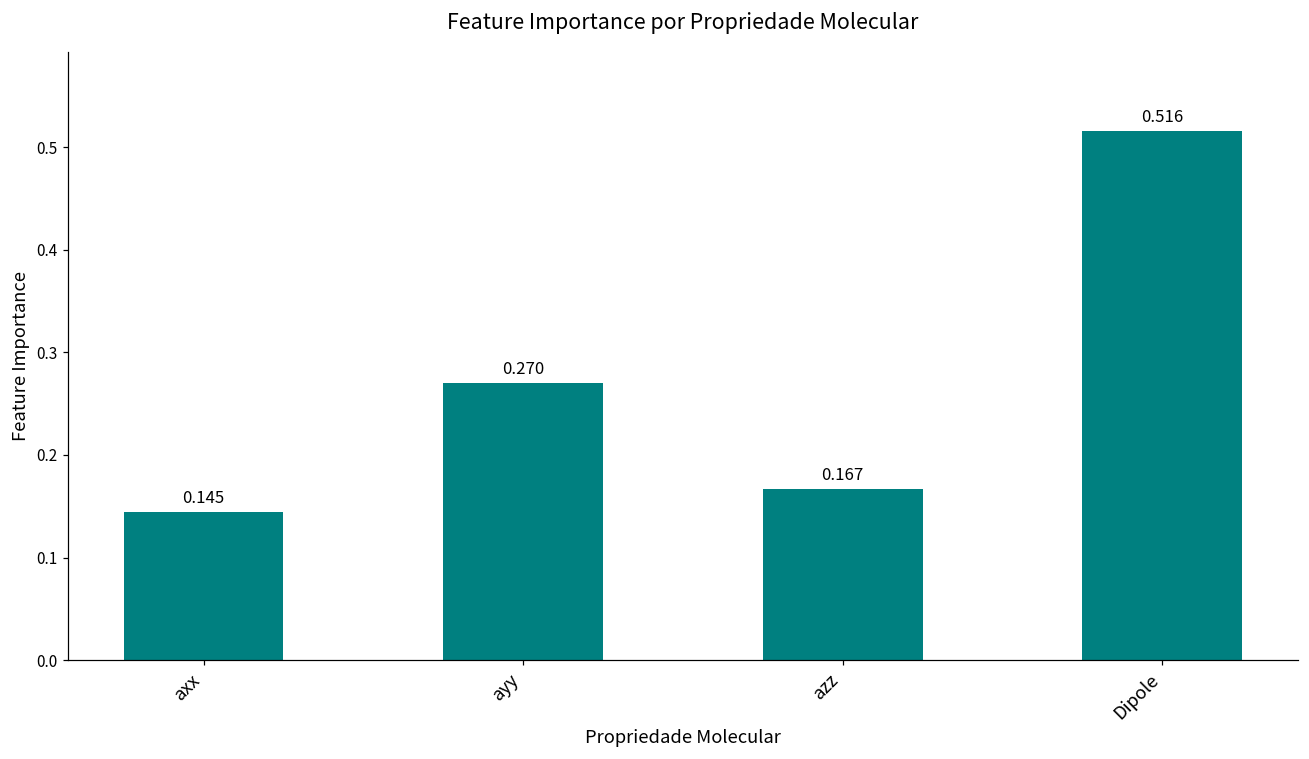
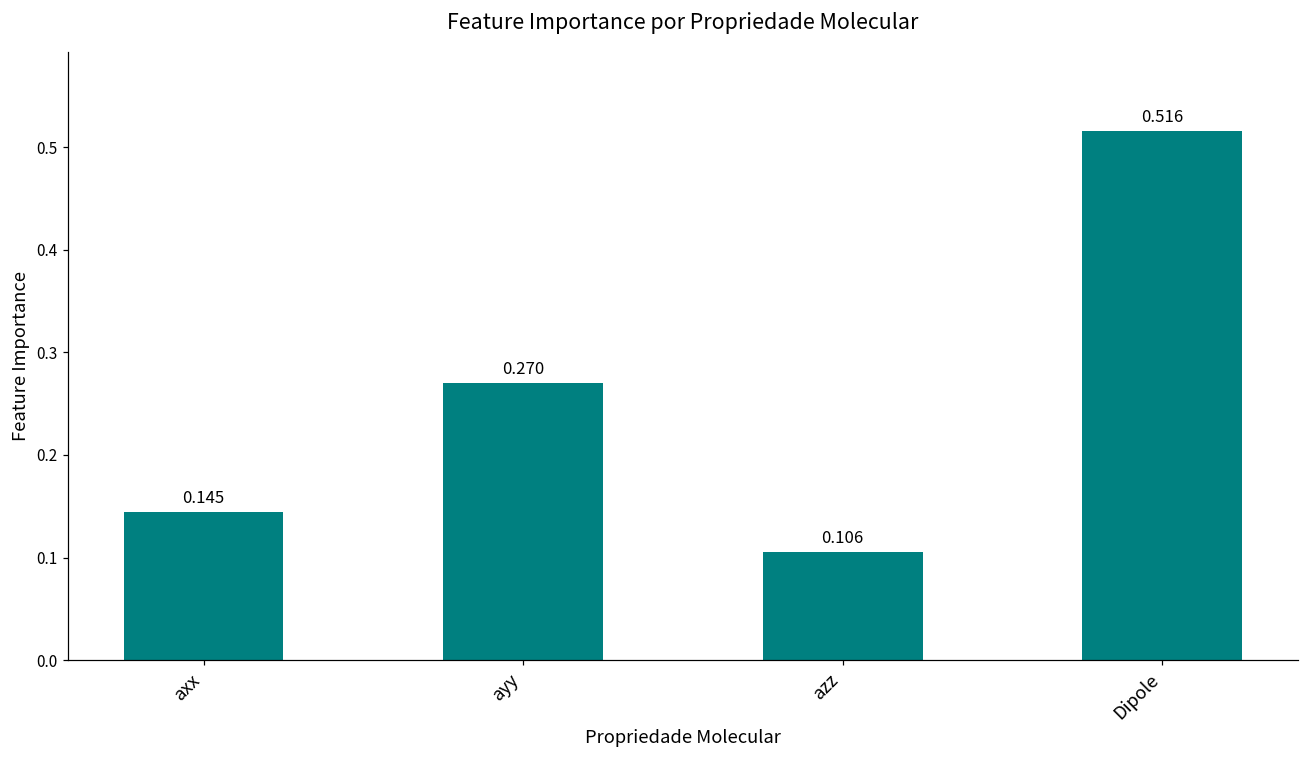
azz: 0.167 -> 0.106
